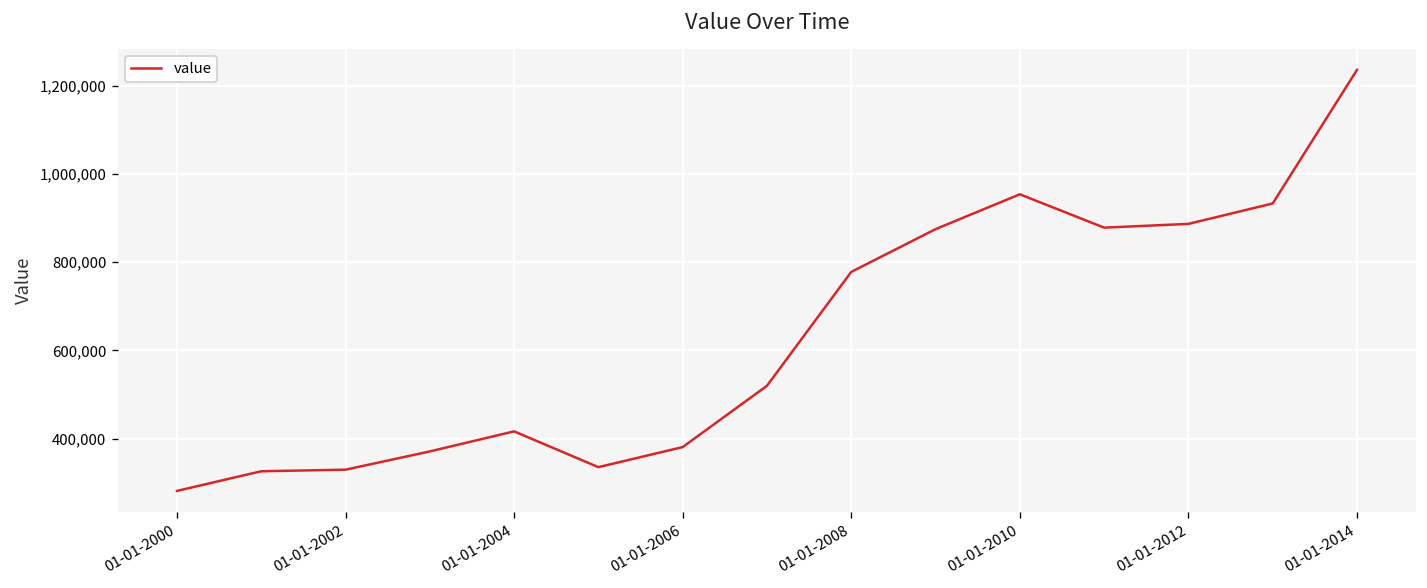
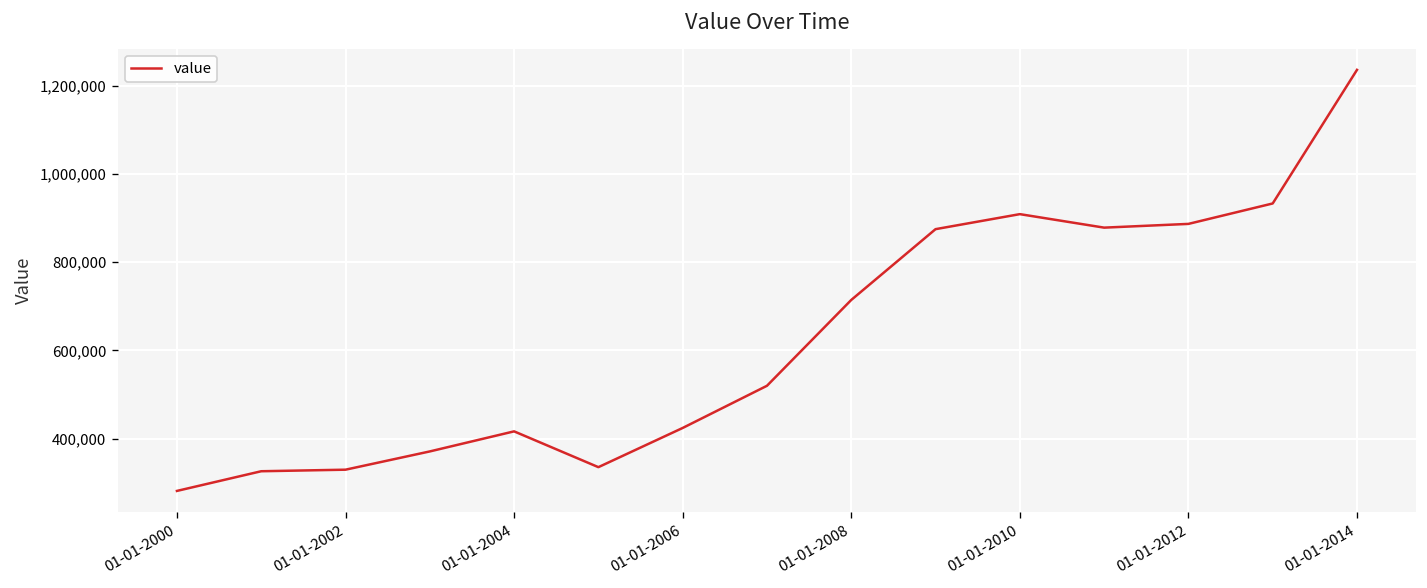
01-01-2006: 380,000 -> 420,000
01-01-2008: 780,000 -> 710,000
01-01-2010: 950,000 -> 910,000
